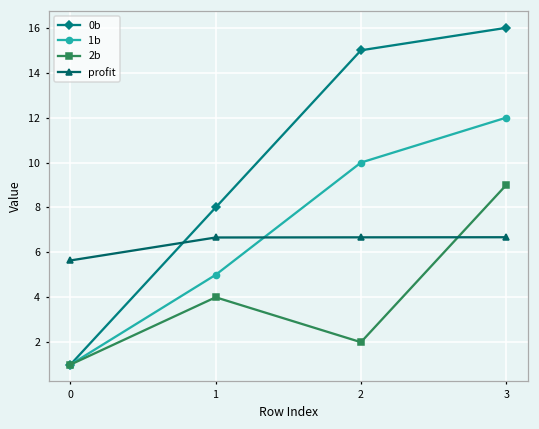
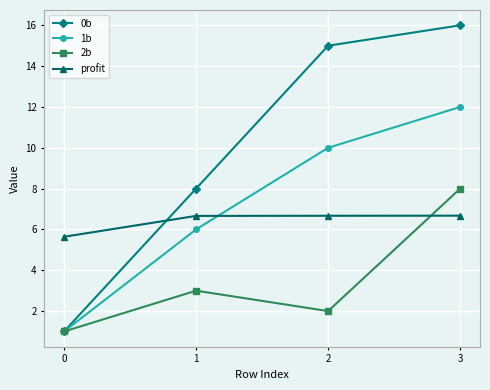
1b, 1: 5 -> 6
2b, 1: 4 -> 3
2b, 3: 9 -> 8
